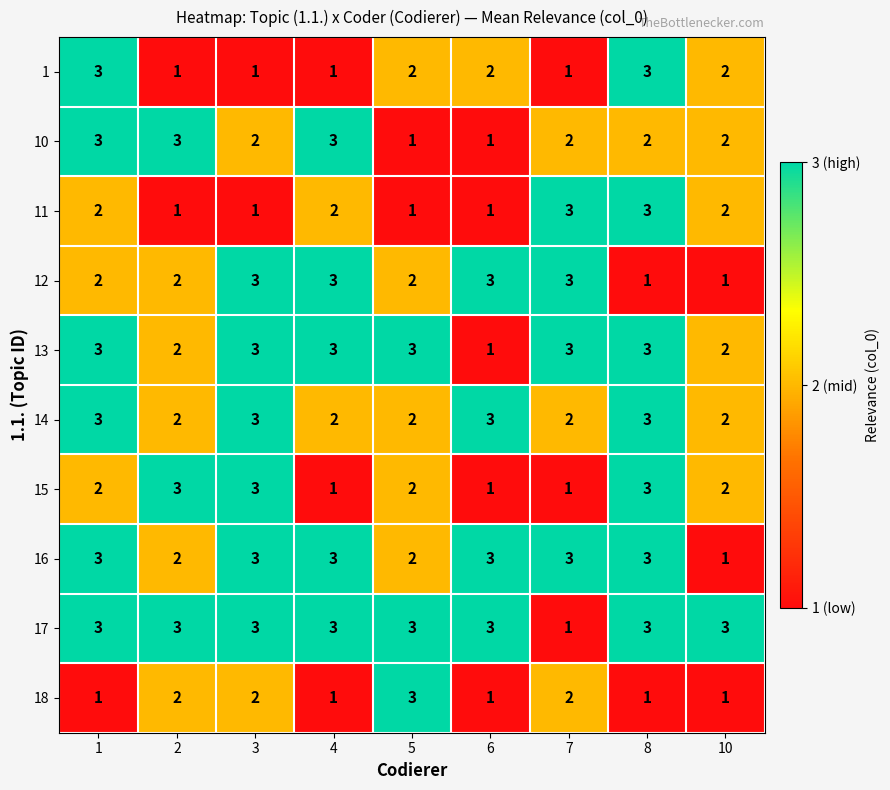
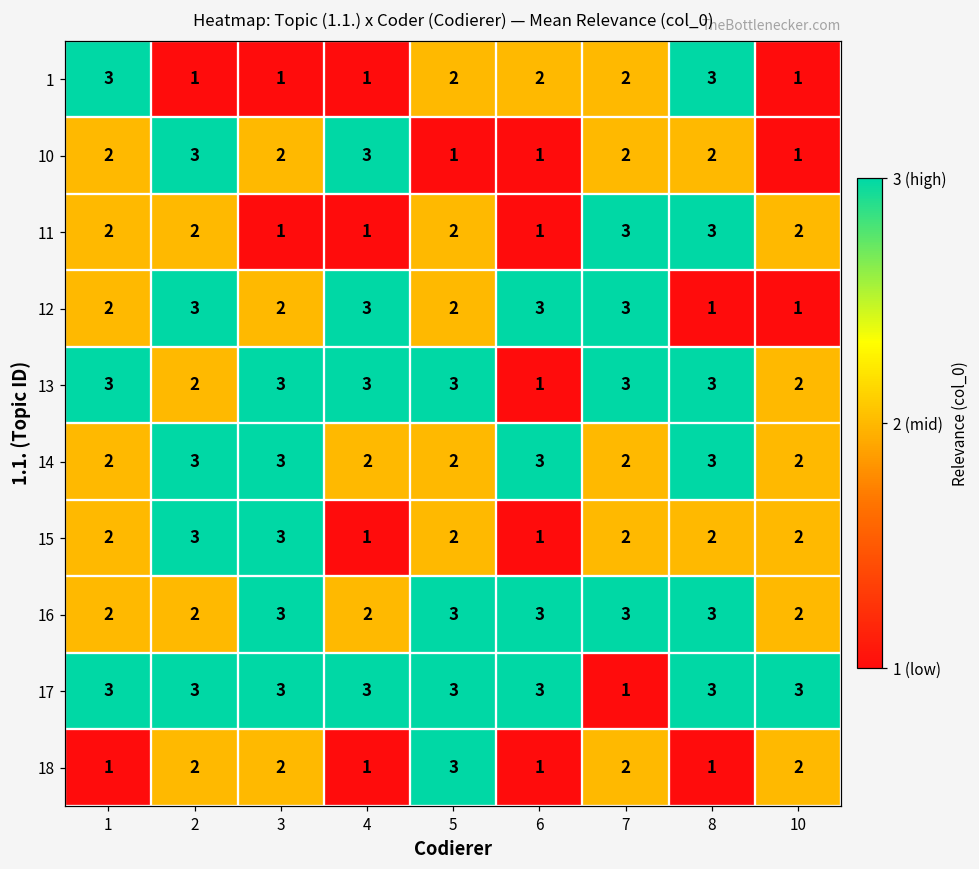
1, 7: 1 -> 2
1, 10: 2 -> 1
10, 1: 3 -> 2
10, 10: 2 -> 1
11, 2: 1 -> 2
11, 4: 2 -> 1
11, 5: 1 -> 2
12, 2: 2 -> 3
12, 3: 3 -> 2
14, 1: 3 -> 2
14, 2: 2 -> 3
15, 7: 1 -> 2
15, 8: 3 -> 2
16, 1: 3 -> 2
16, 4: 3 -> 2
16, 5: 2 -> 3
16, 10: 1 -> 2
18, 10: 1 -> 2
